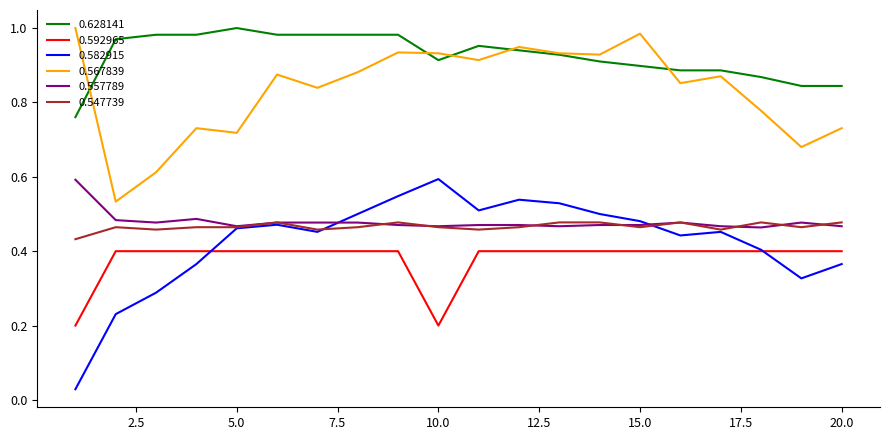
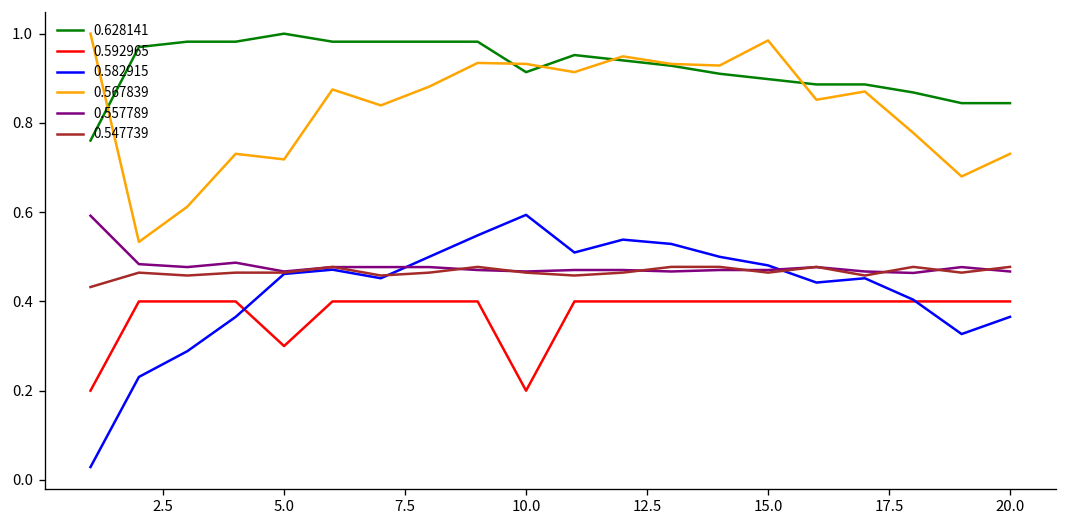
0.592965, 5.0: 0.4 -> 0.3
